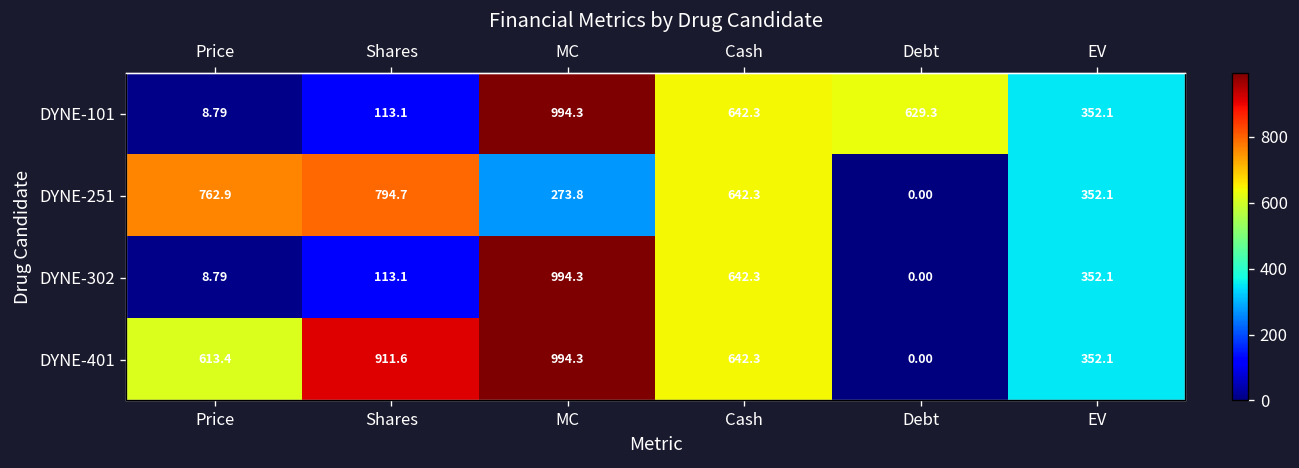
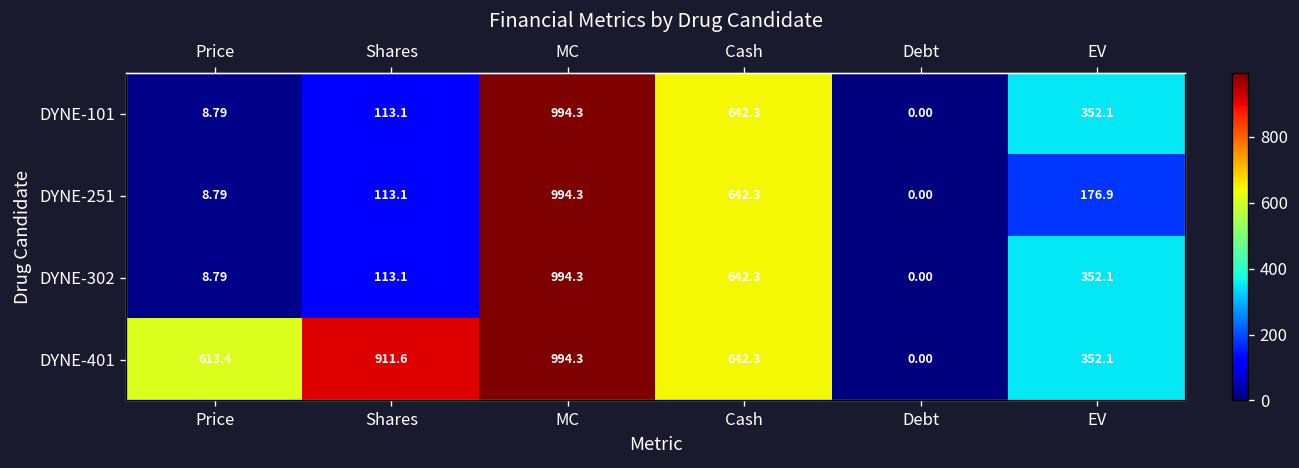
DYNE-101, Debt: 629.3 -> 0.00
DYNE-251, Price: 762.9 -> 8.79
DYNE-251, Shares: 794.7 -> 113.1
DYNE-251, MC: 273.8 -> 994.3
DYNE-251, EV: 352.1 -> 176.9
